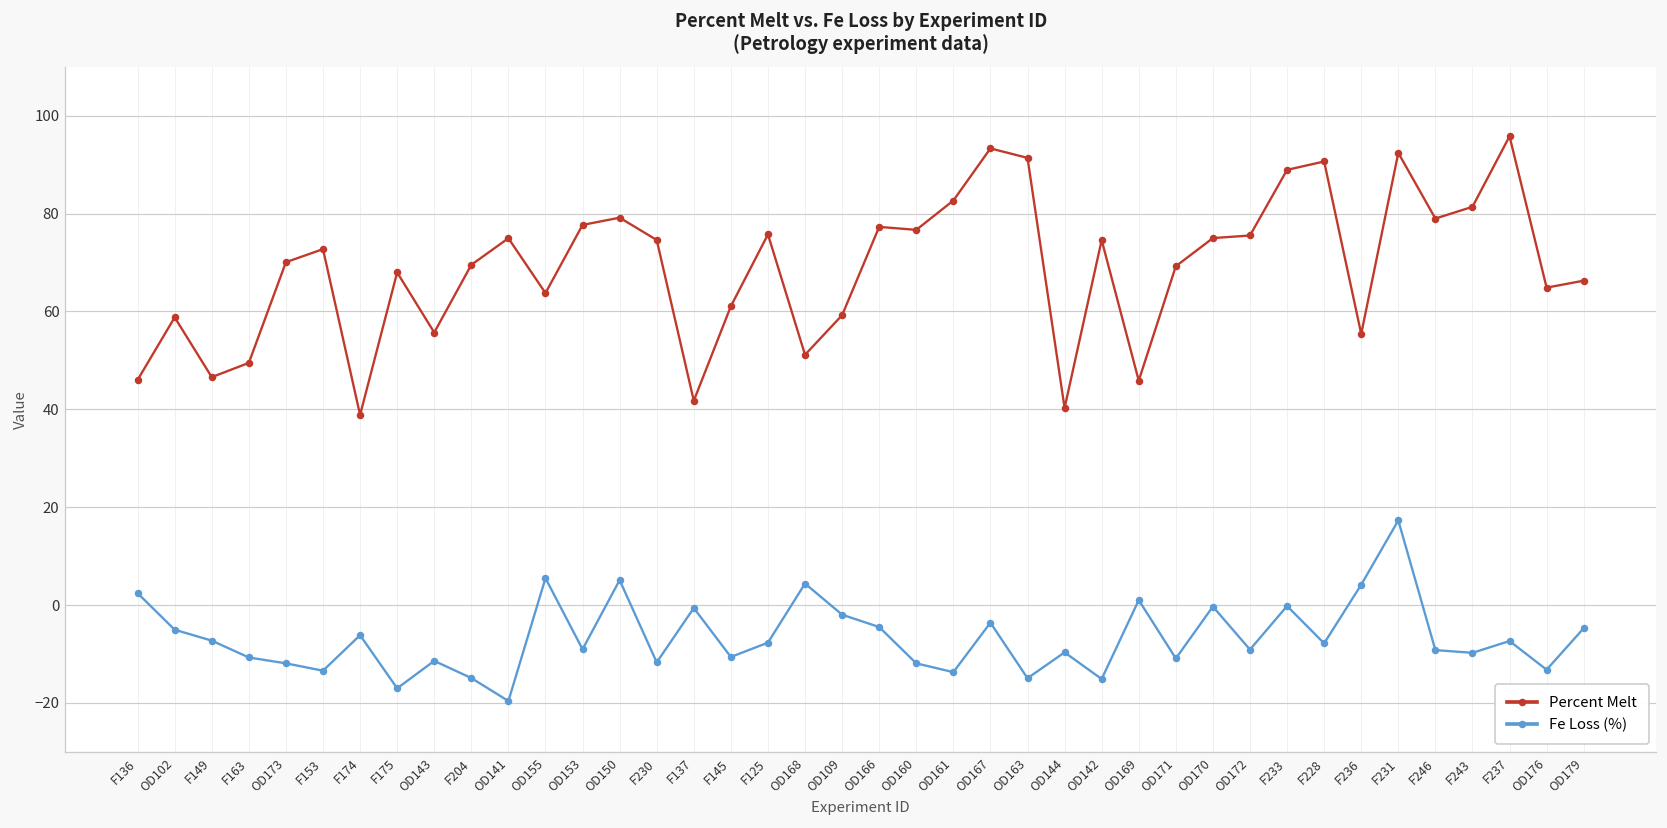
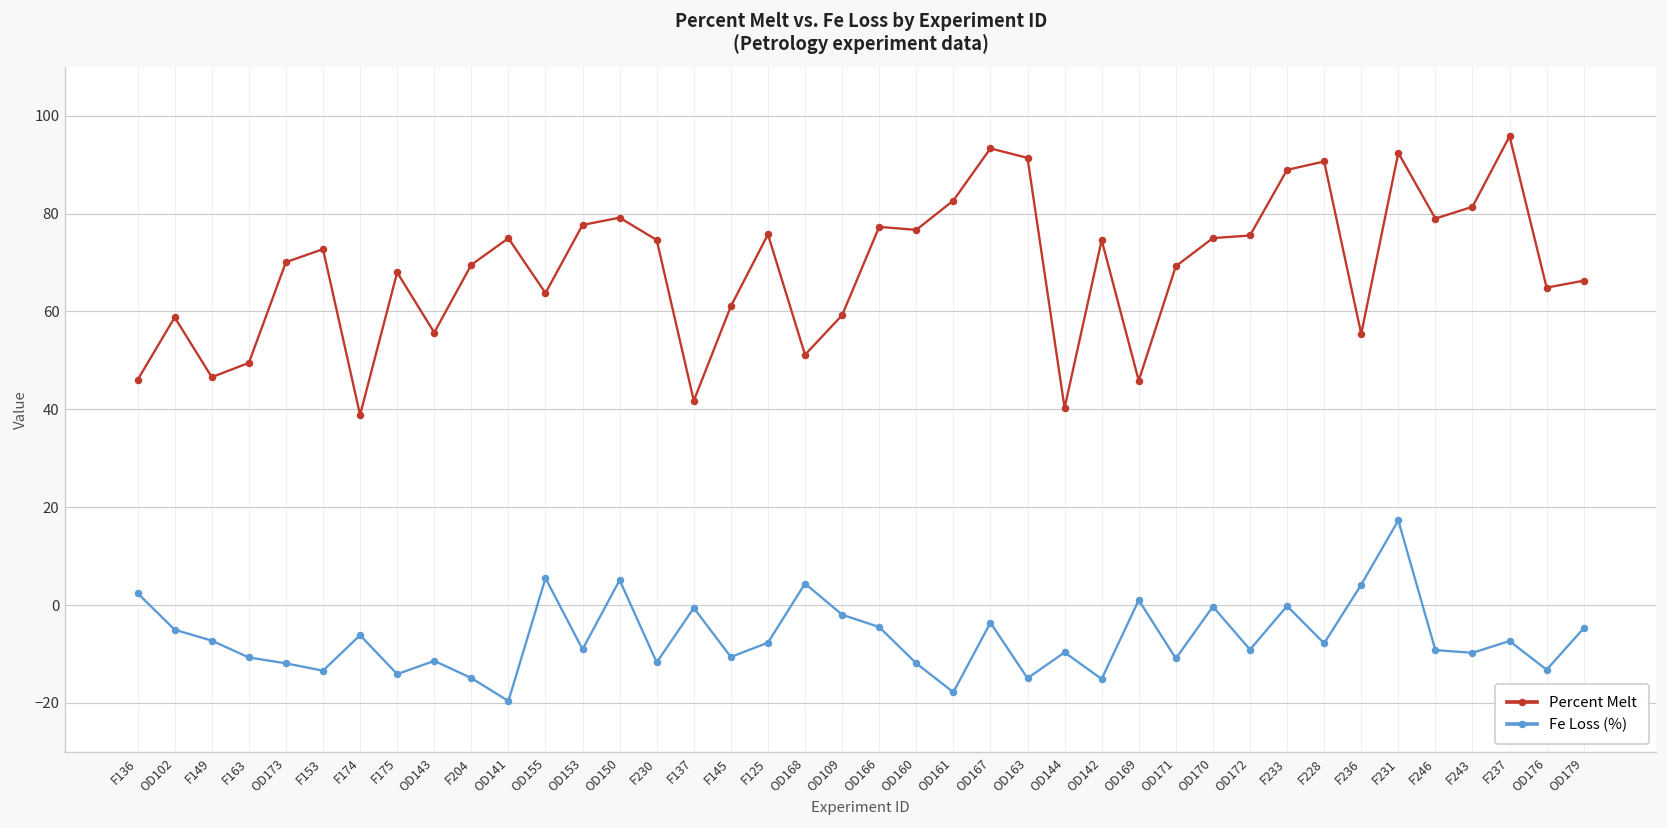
Fe Loss (%), F175: -17 -> -14
Fe Loss (%), OD161: -14 -> -18
